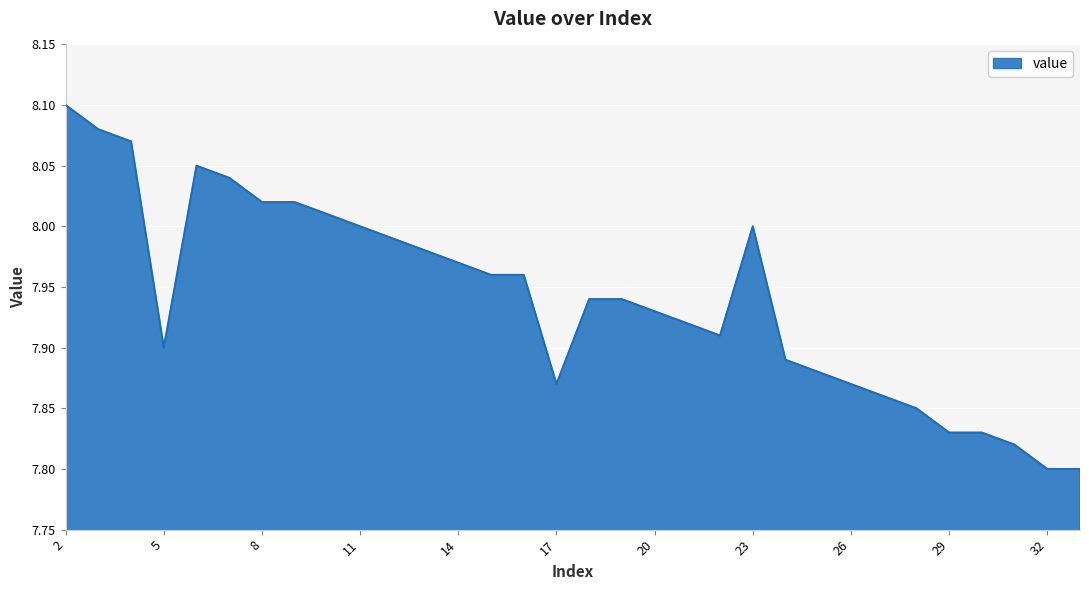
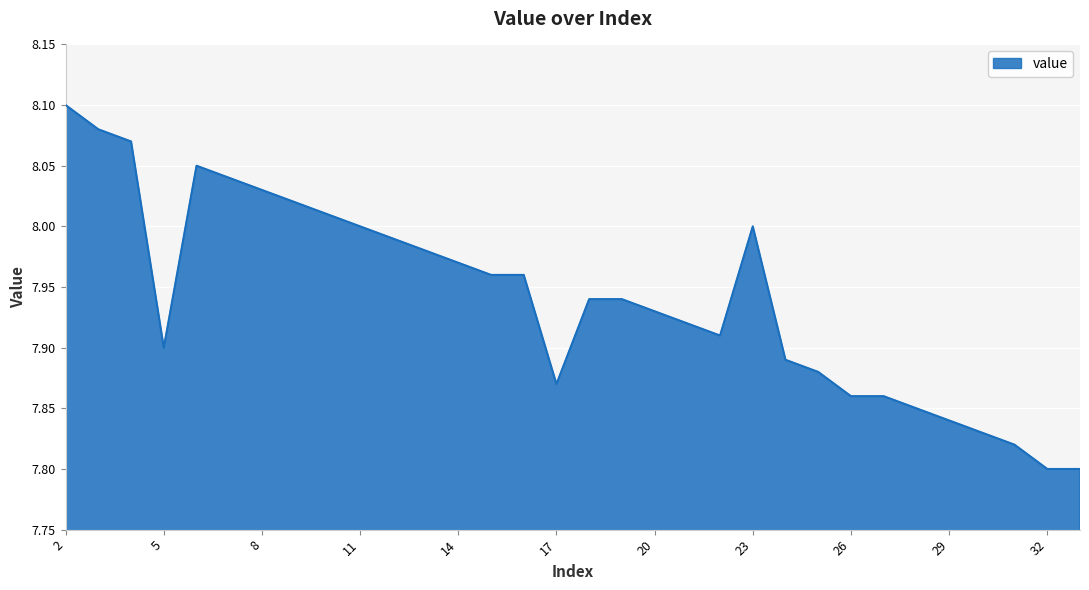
8: 8.02 -> 8.03
26: 7.87 -> 7.86
29: 7.83 -> 7.84
